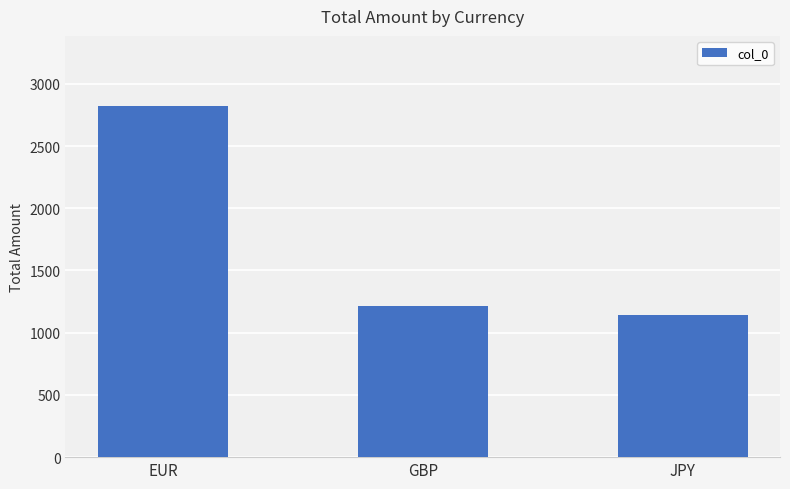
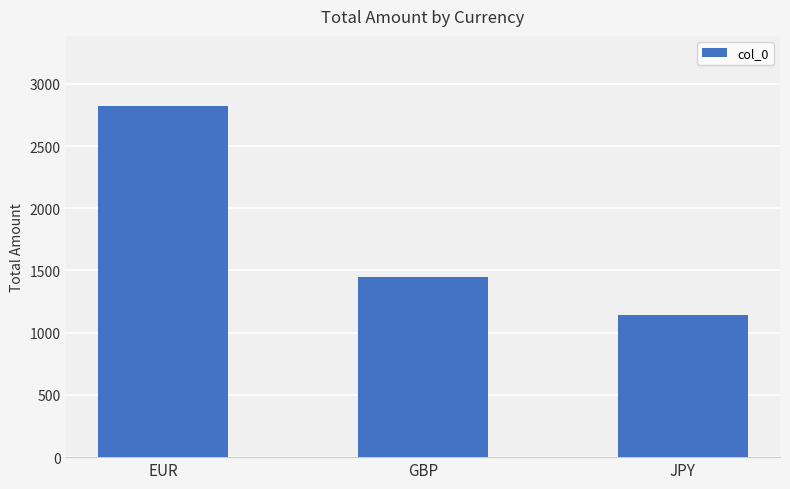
GBP: 1220 -> 1450
